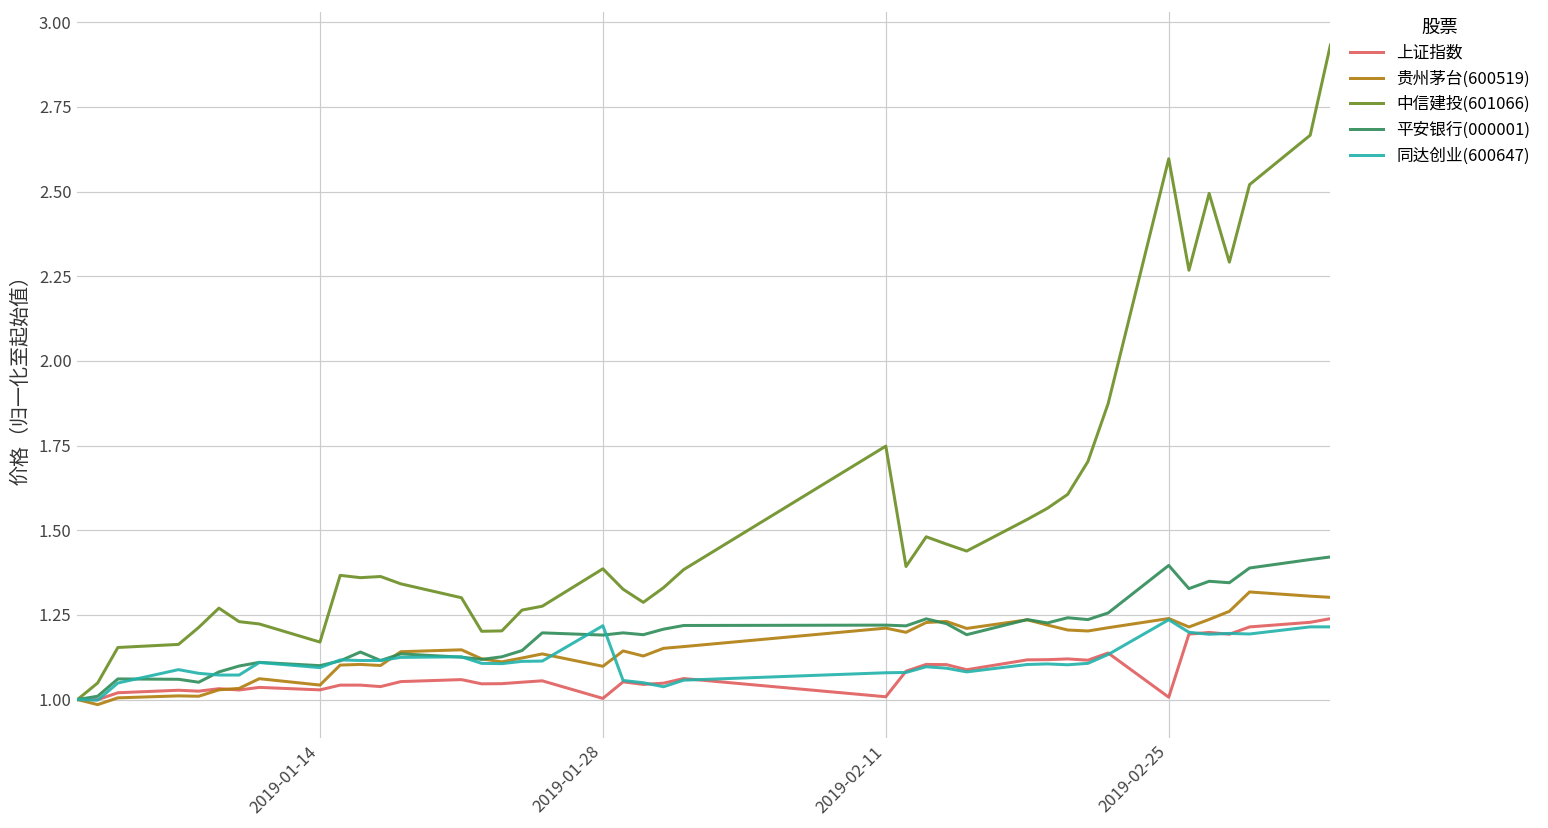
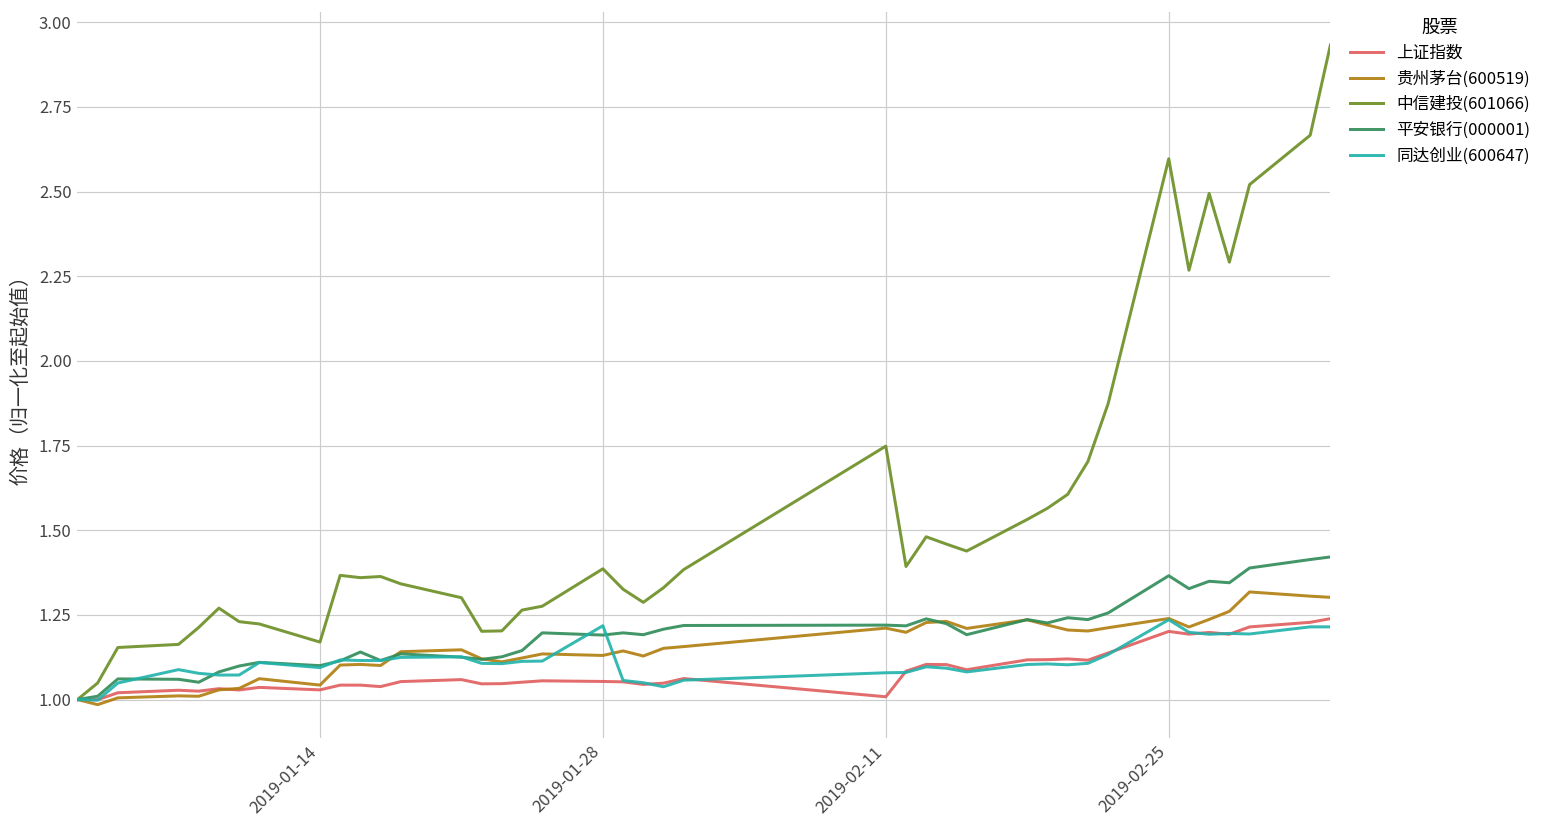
上证指数, 2019-01-28: 1.00 -> 1.05
贵州茅台(600519), 2019-01-28: 1.10 -> 1.13
上证指数, 2019-02-25: 1.01 -> 1.20
平安银行(000001), 2019-02-25: 1.40 -> 1.37
